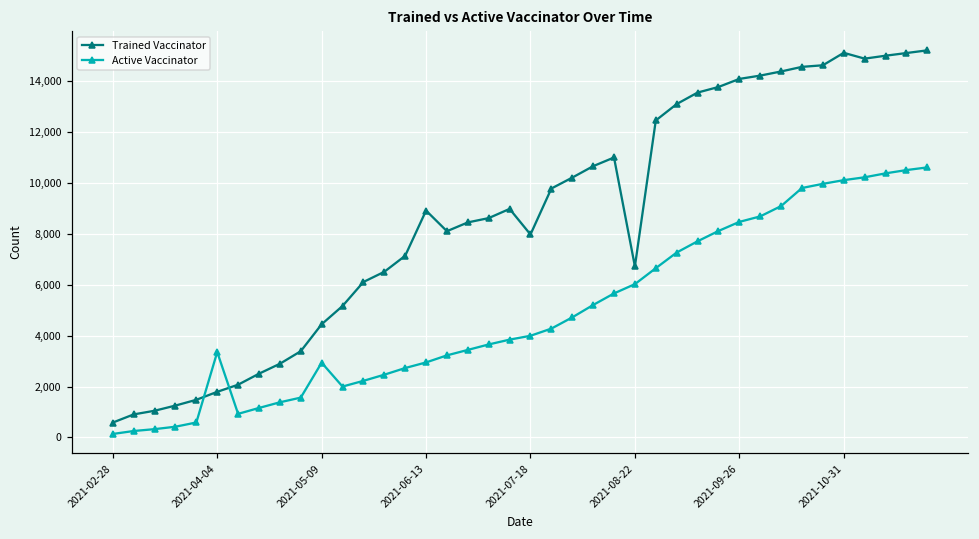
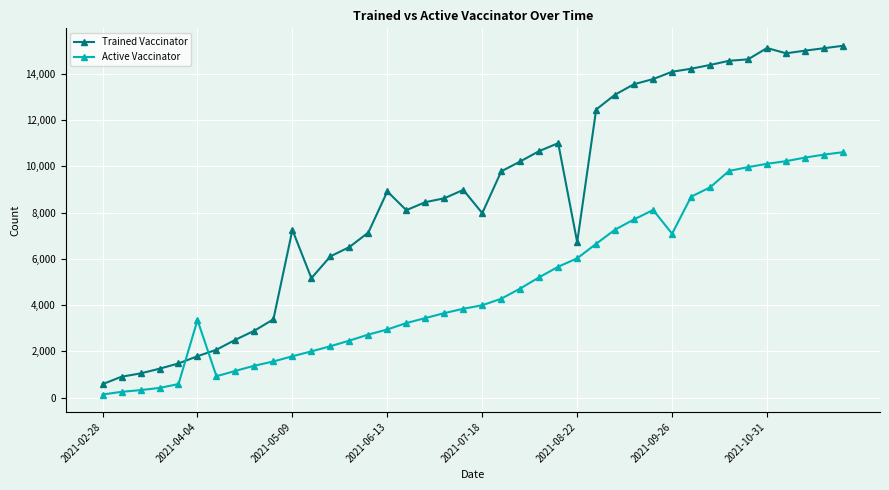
Trained Vaccinator, 2021-05-09: 4,400 -> 7,300
Active Vaccinator, 2021-05-09: 2,900 -> 1,800
Active Vaccinator, 2021-09-26: 8,500 -> 7,100
